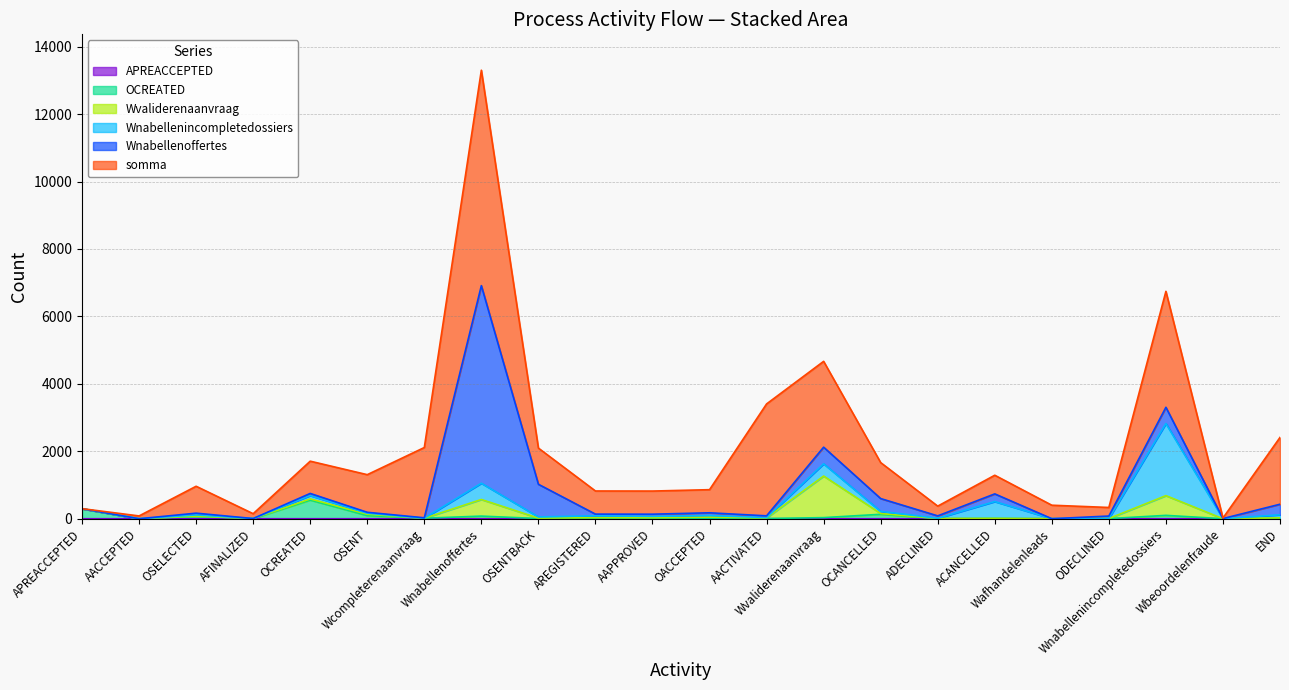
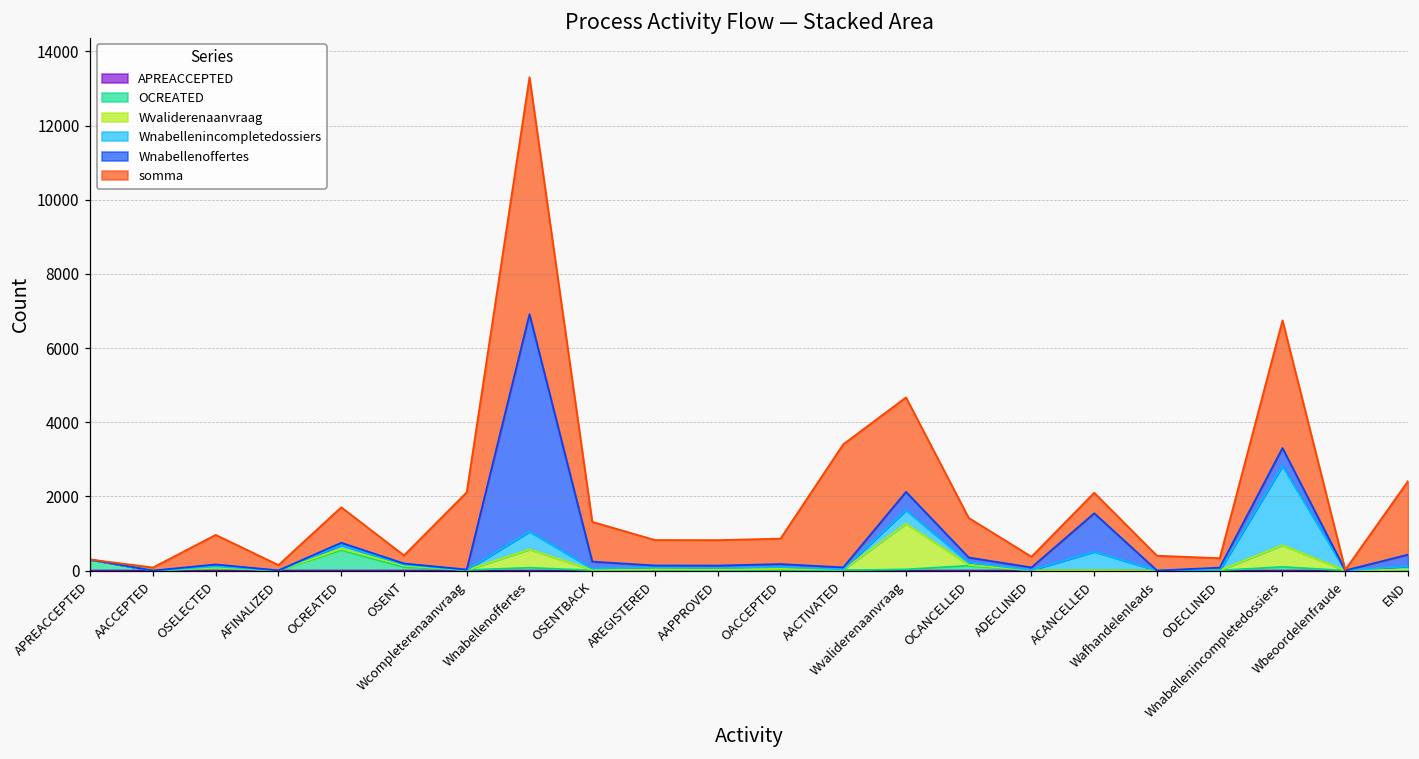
somma, OSENT: 1100 -> 200
Wnabellenoffertes, OSENTBACK: 1000 -> 200
Wnabellenoffertes, OCANCELLED: 400 -> 100
Wnabellenoffertes, ACANCELLED: 200 -> 1000
